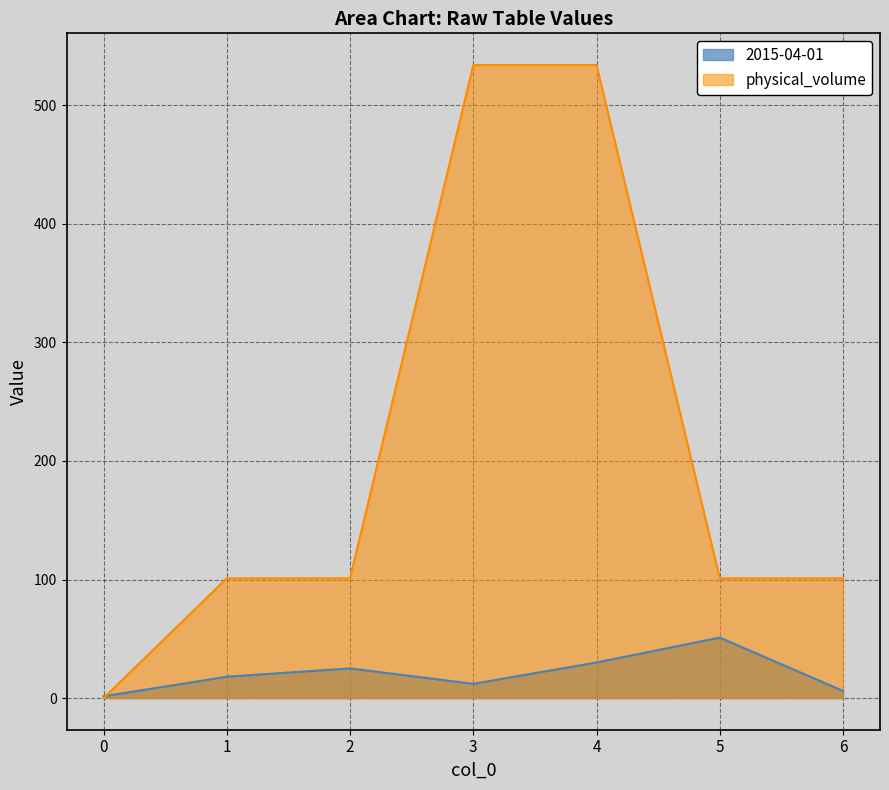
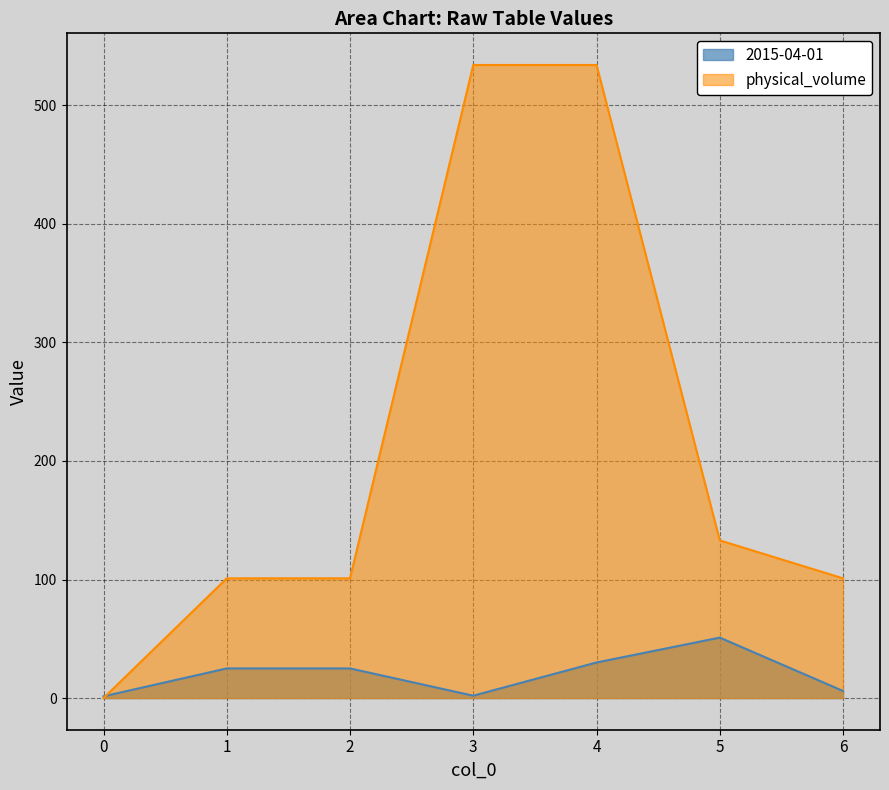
2015-04-01, 1: 18 -> 25
2015-04-01, 3: 12 -> 2
physical_volume, 5: 101 -> 133
